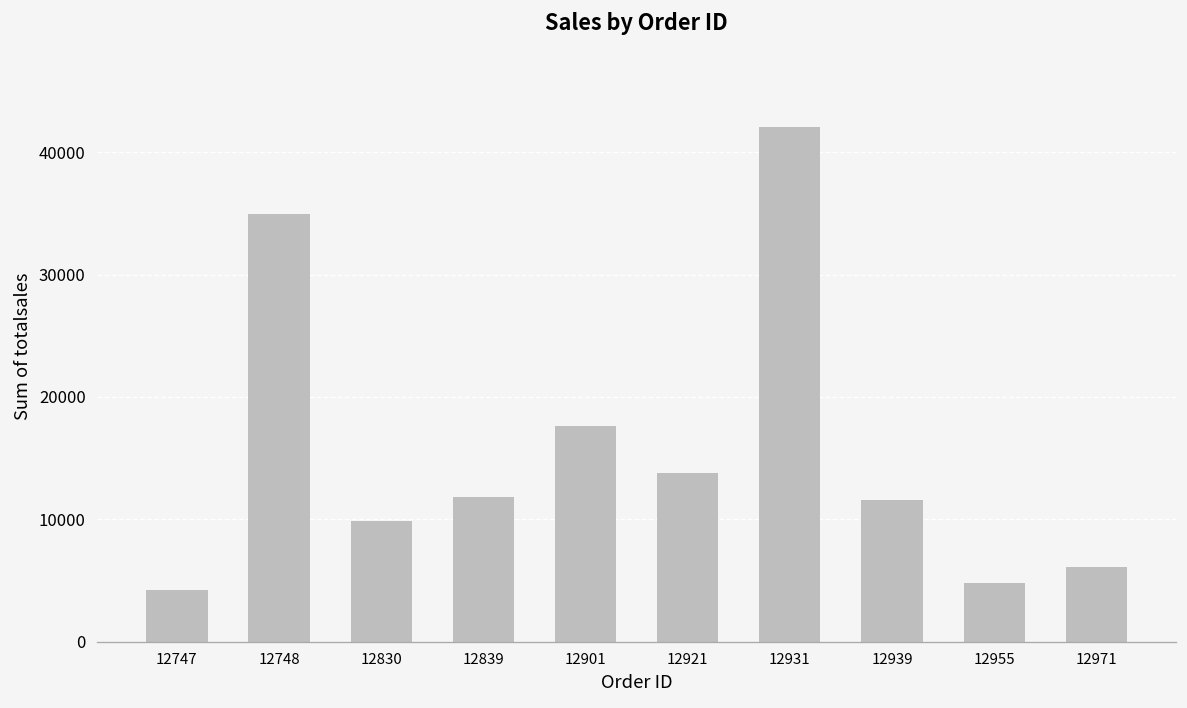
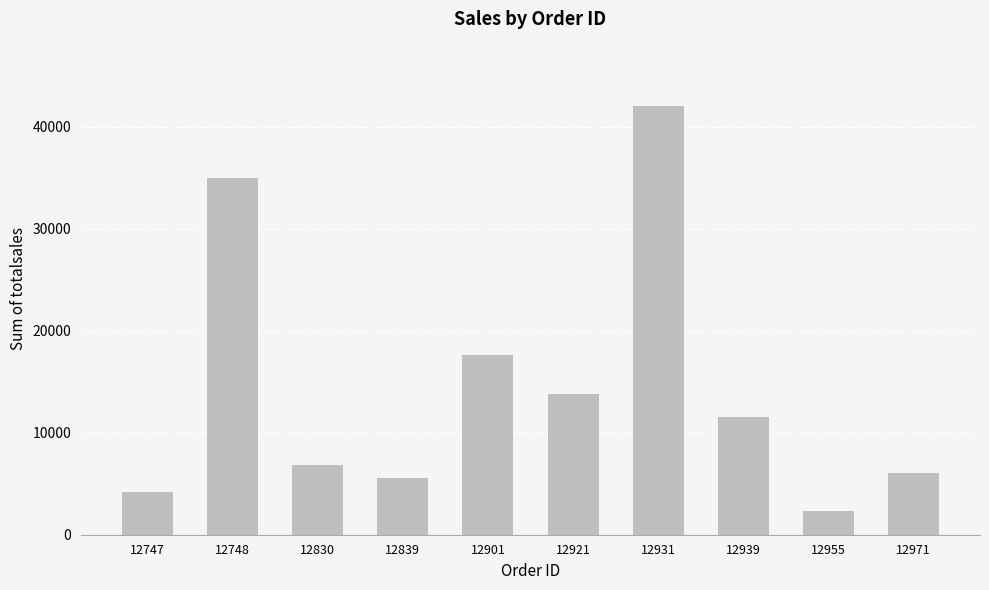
12830: 9900 -> 6800
12839: 11900 -> 5600
12955: 4800 -> 2300
